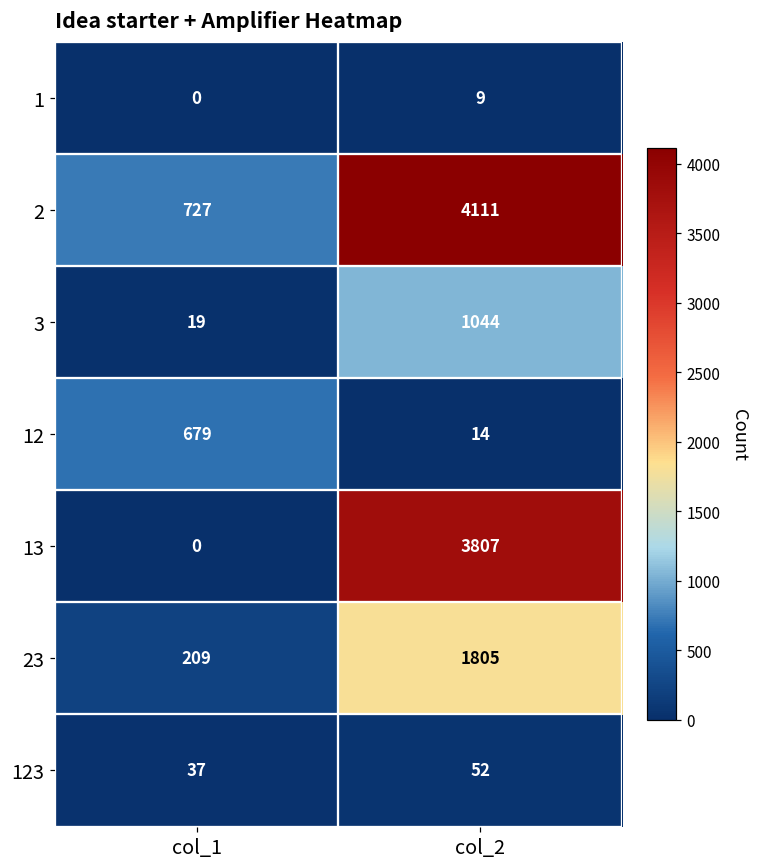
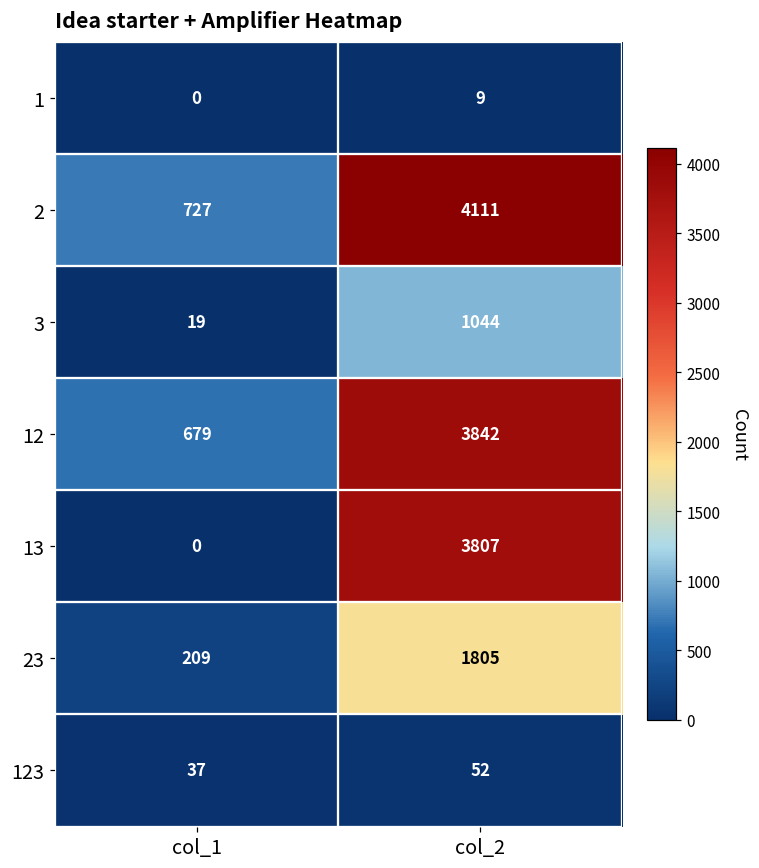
12, col_2: 14 -> 3842
